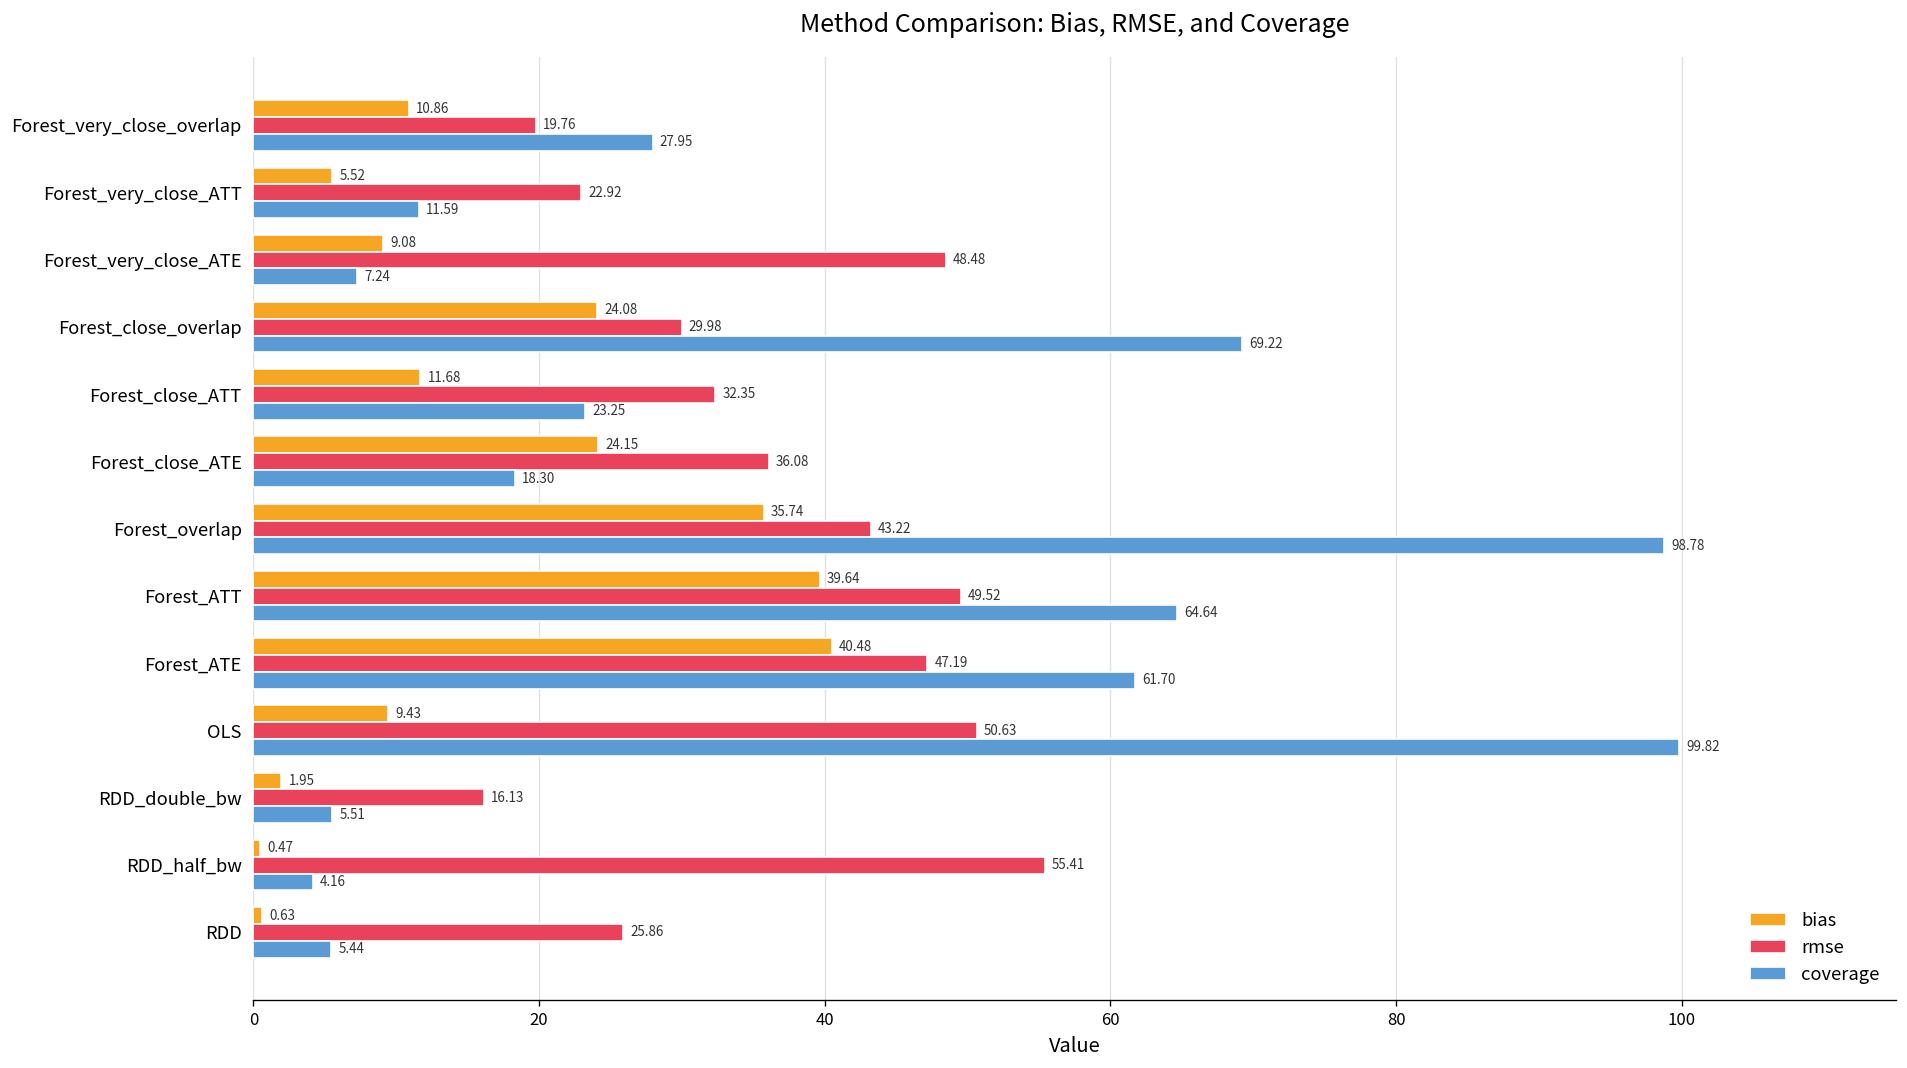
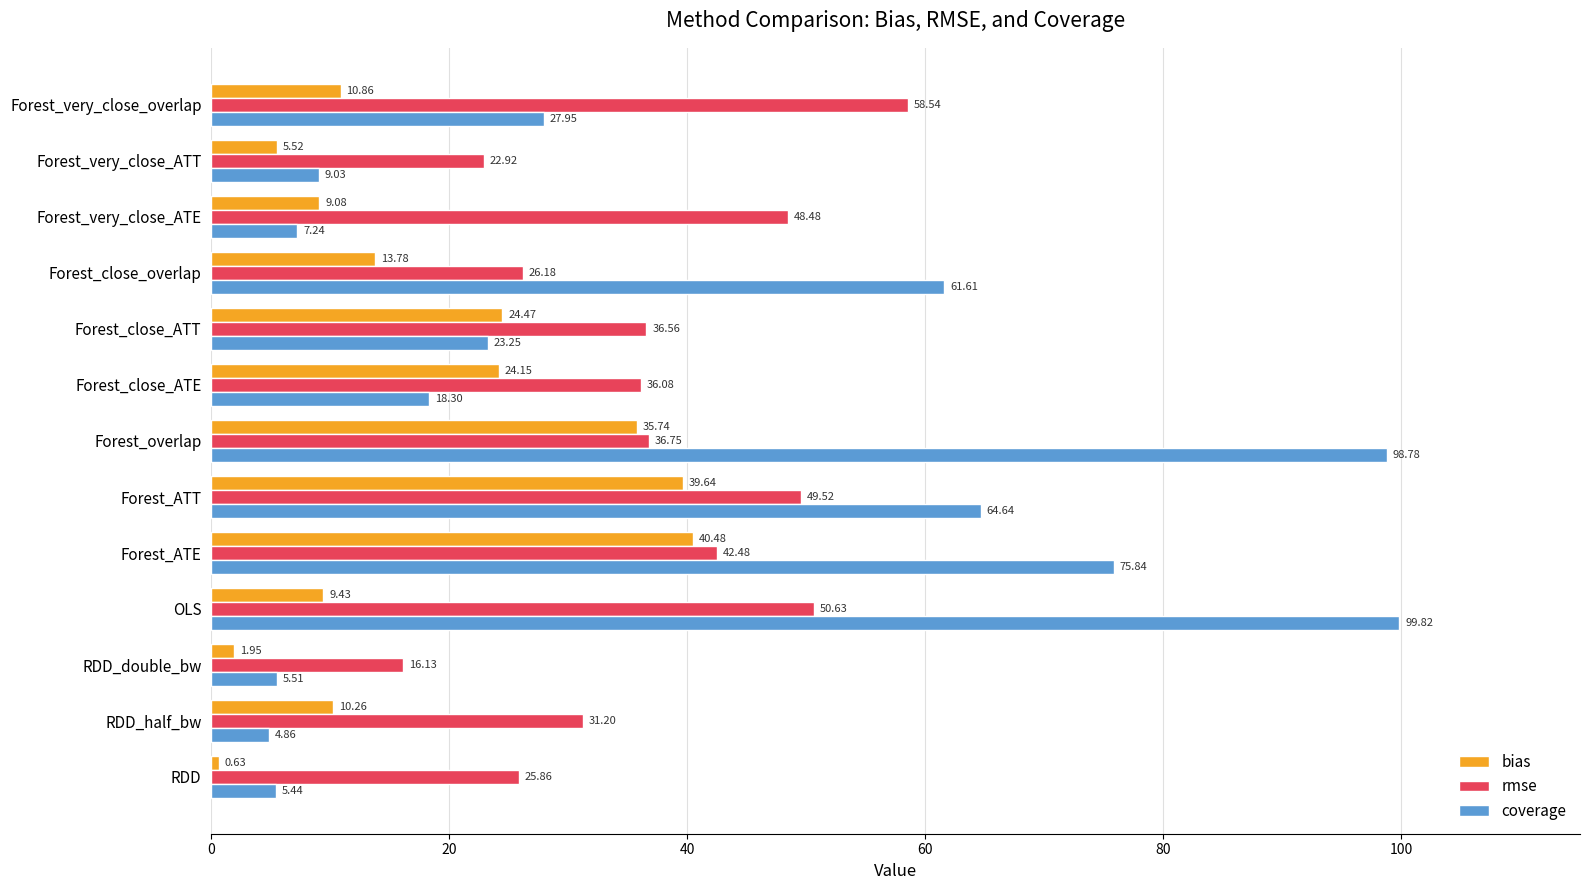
rmse, Forest_very_close_overlap: 19.76 -> 58.54
coverage, Forest_very_close_ATT: 11.59 -> 9.03
bias, Forest_close_overlap: 24.08 -> 13.78
rmse, Forest_close_overlap: 29.98 -> 26.18
coverage, Forest_close_overlap: 69.22 -> 61.61
bias, Forest_close_ATT: 11.68 -> 24.47
rmse, Forest_close_ATT: 32.35 -> 36.56
rmse, Forest_overlap: 43.22 -> 36.75
rmse, Forest_ATE: 47.19 -> 42.48
coverage, Forest_ATE: 61.70 -> 75.84
bias, RDD_half_bw: 0.47 -> 10.26
rmse, RDD_half_bw: 55.41 -> 31.20
coverage, RDD_half_bw: 4.16 -> 4.86
